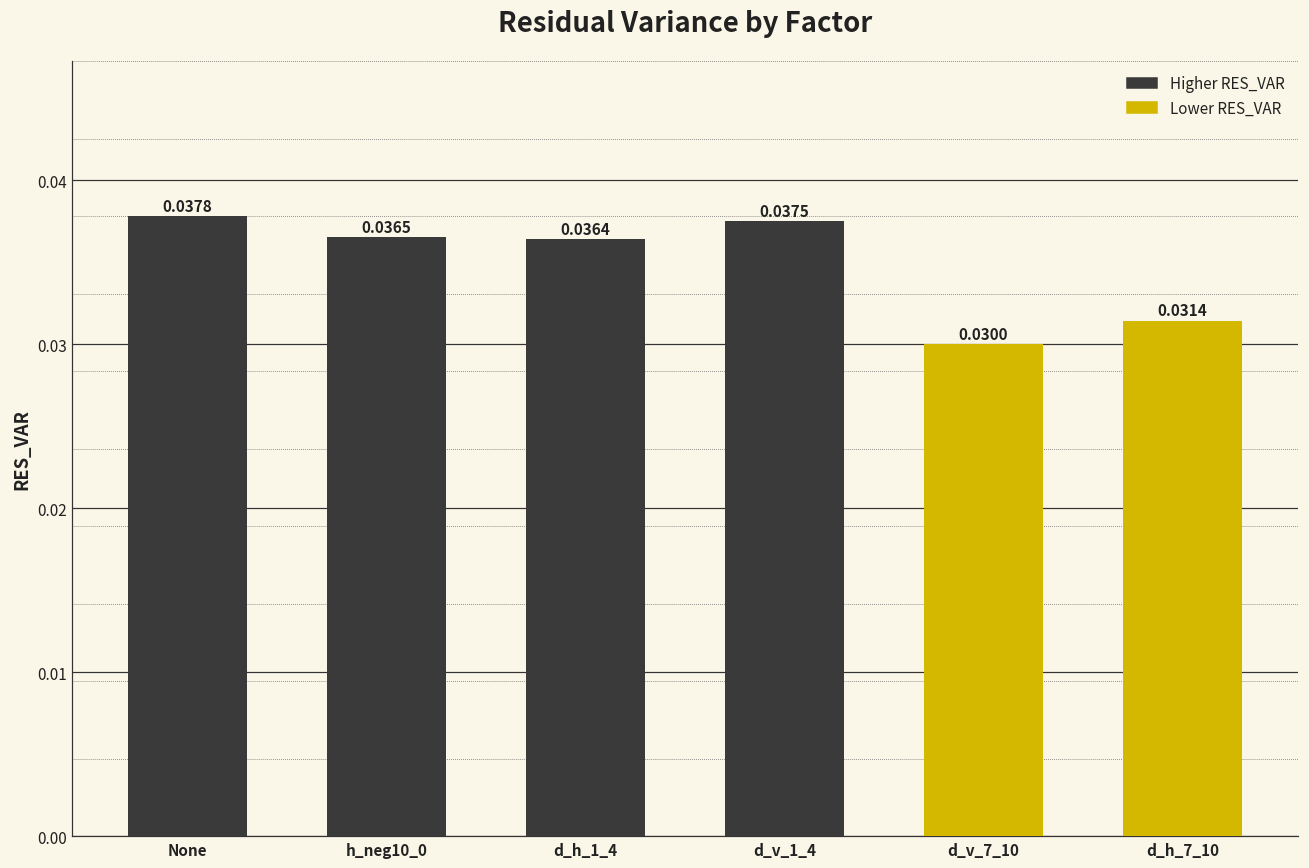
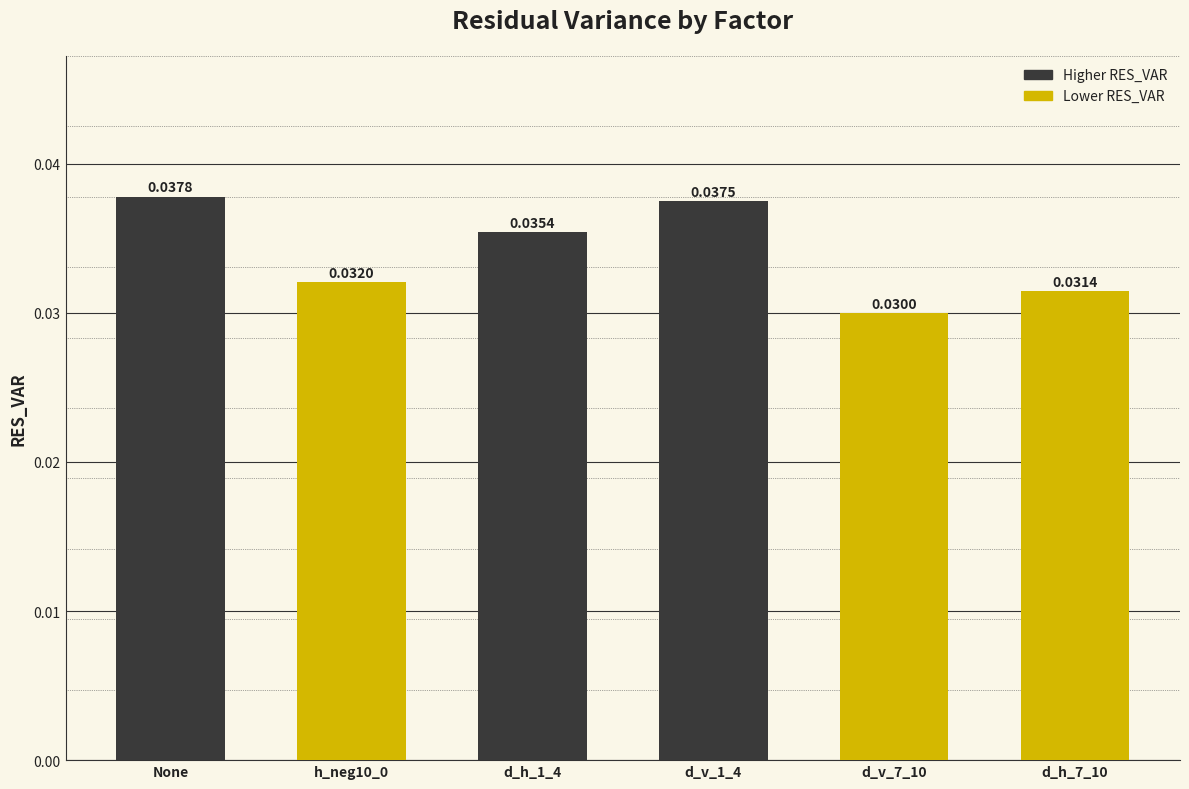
h_neg10_0: 0.0365 -> 0.0320
d_h_1_4: 0.0364 -> 0.0354
